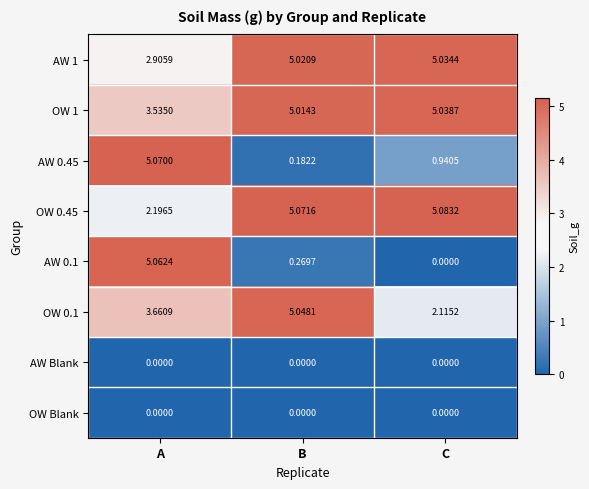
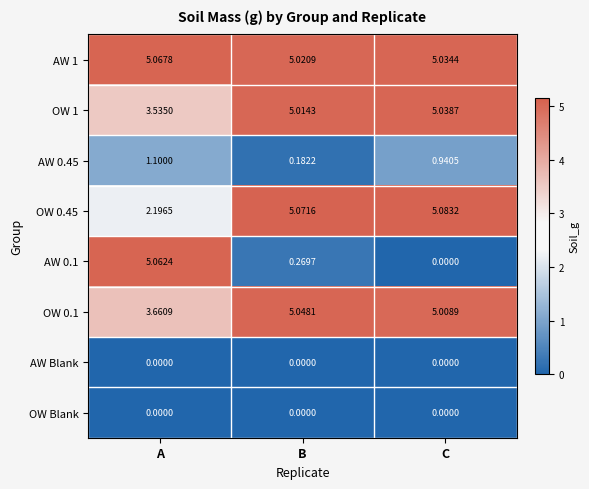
AW 1, A: 2.9059 -> 5.0678
AW 0.45, A: 5.0700 -> 1.1000
OW 0.1, C: 2.1152 -> 5.0089
